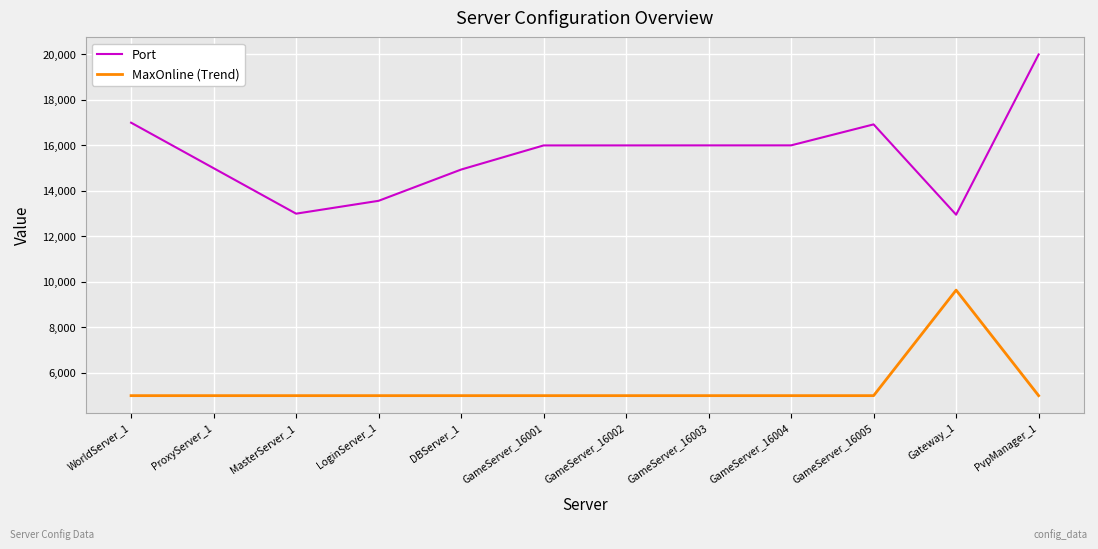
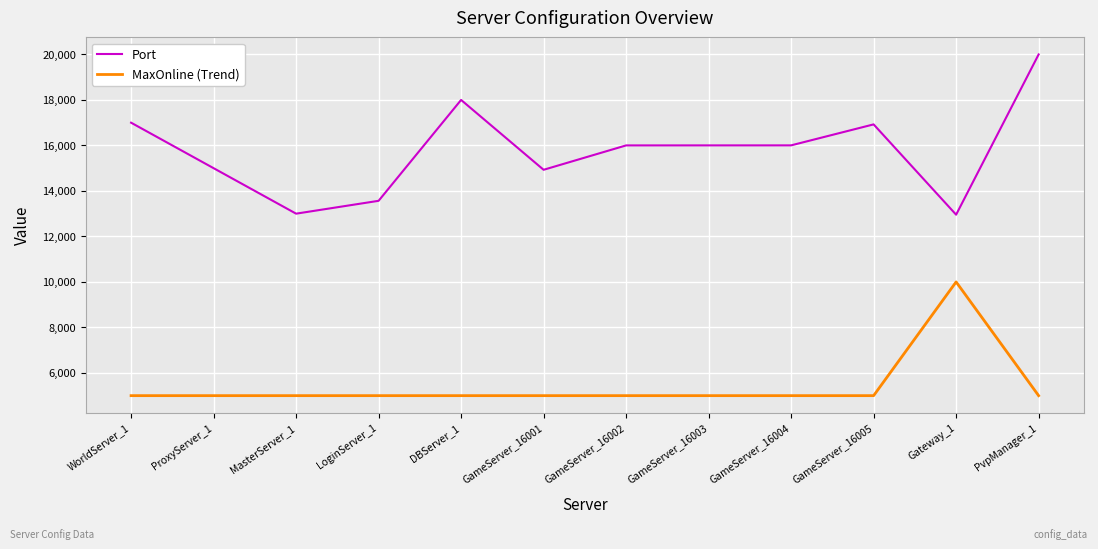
Port, DBServer_1: 14,900 -> 18,000
Port, GameServer_16001: 16,000 -> 14,900
MaxOnline (Trend), Gateway_1: 9,600 -> 10,000
